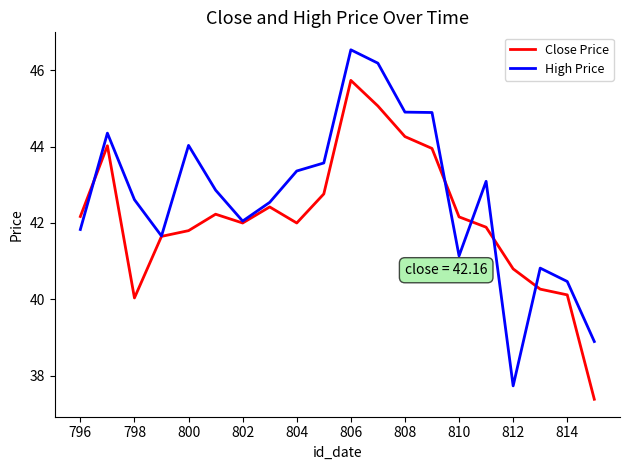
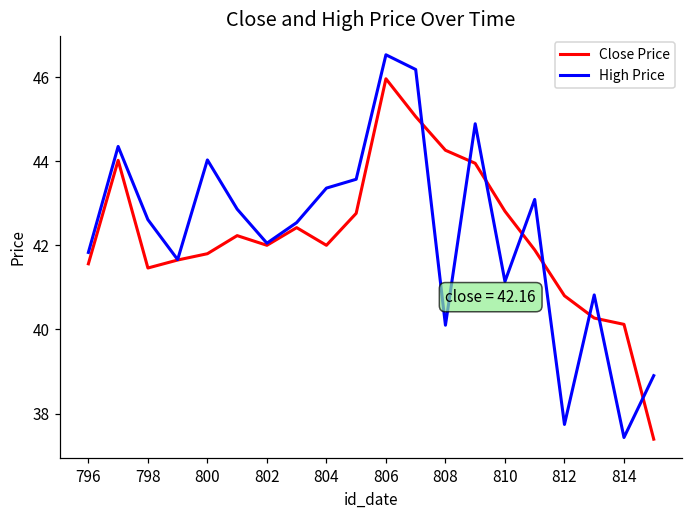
Close Price, 796: 42.2 -> 41.6
Close Price, 798: 40.0 -> 41.5
Close Price, 806: 45.7 -> 46.0
High Price, 808: 44.9 -> 40.1
Close Price, 810: 42.2 -> 42.8
High Price, 814: 40.5 -> 37.4
